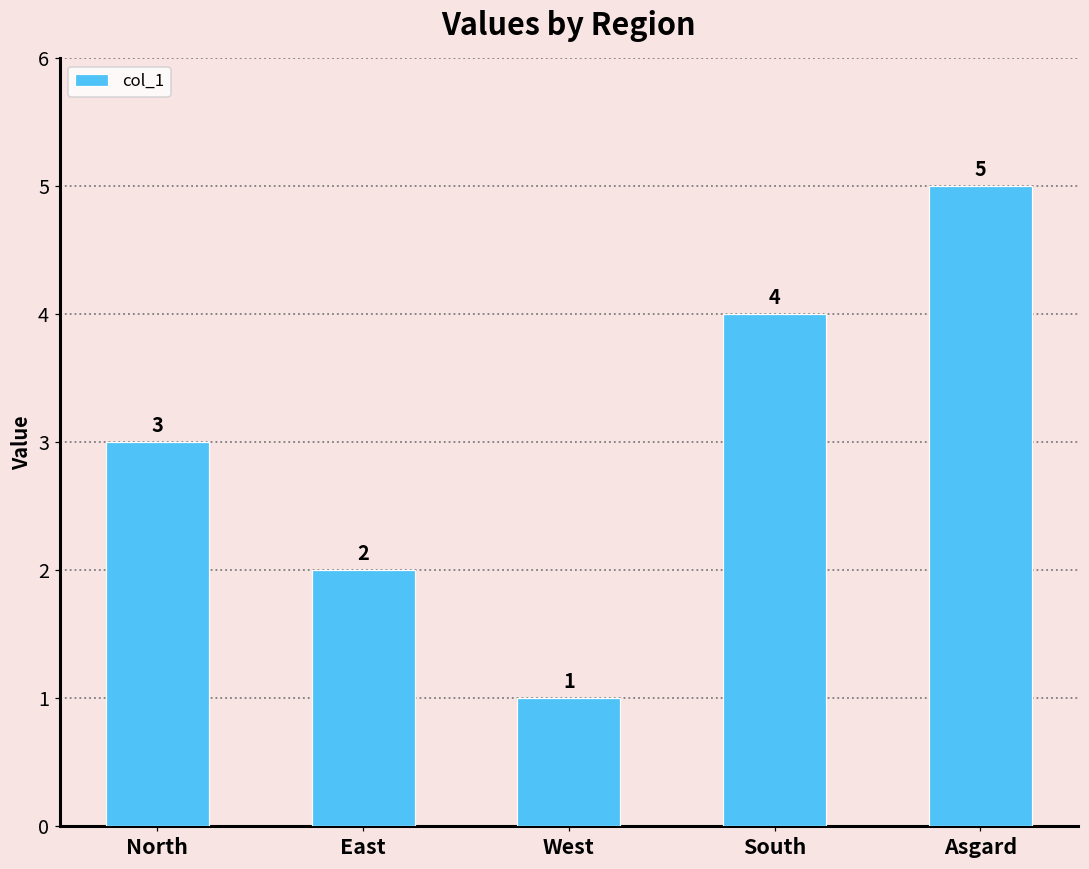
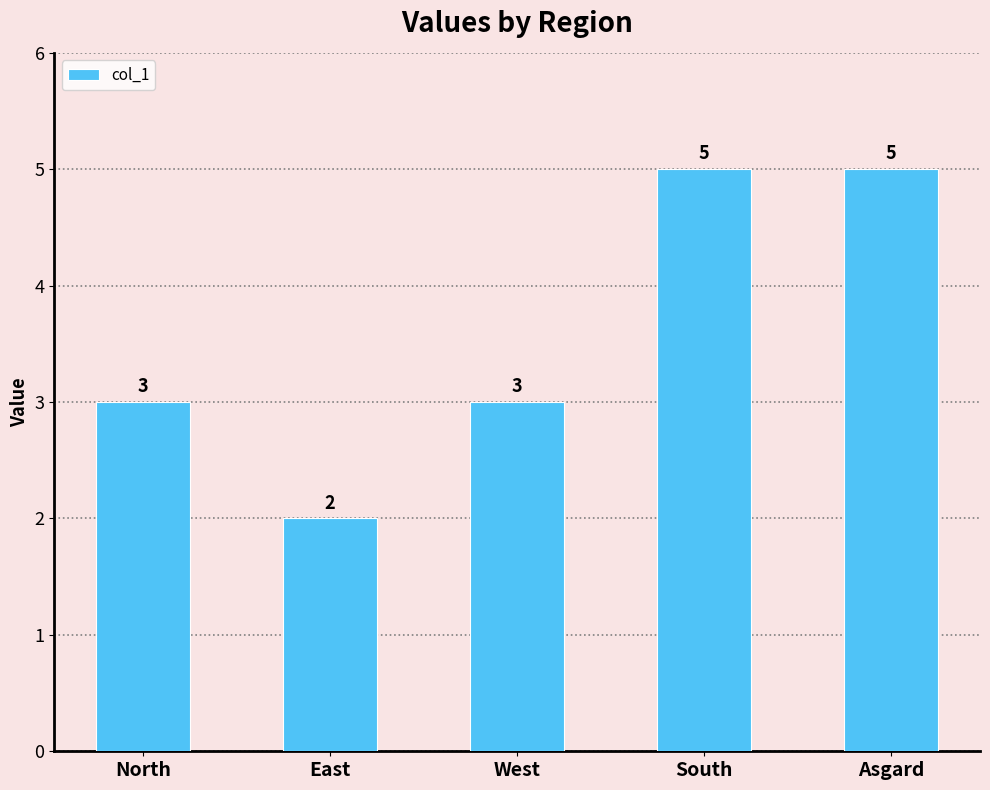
West: 1 -> 3
South: 4 -> 5
